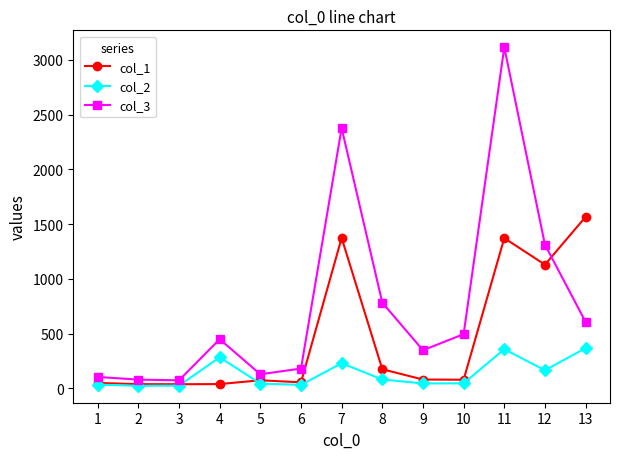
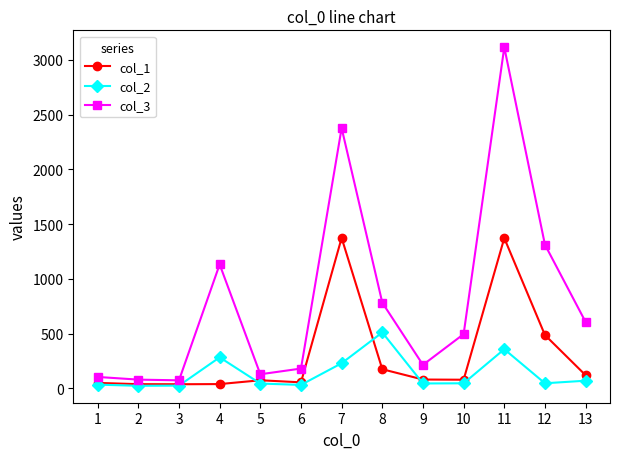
col_3, 4: 450 -> 1130
col_2, 8: 80 -> 510
col_3, 9: 350 -> 210
col_1, 12: 1130 -> 490
col_2, 12: 170 -> 50
col_1, 13: 1570 -> 120
col_2, 13: 370 -> 70
